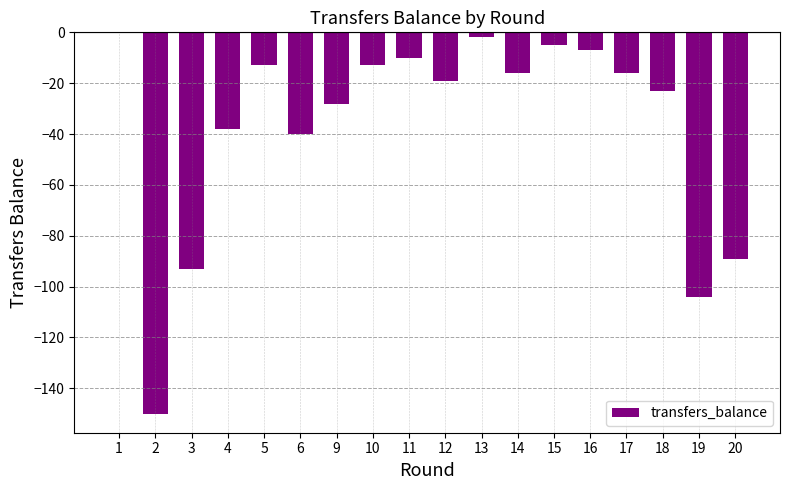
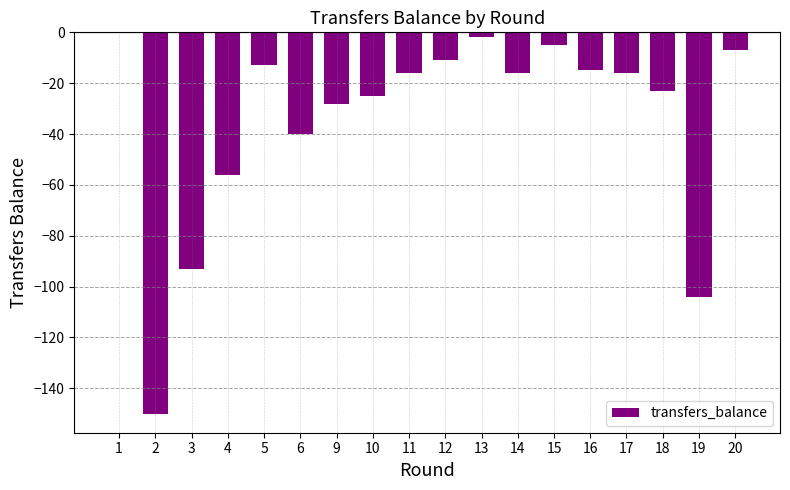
4: -38 -> -56
10: -13 -> -25
11: -10 -> -16
12: -19 -> -11
16: -7 -> -15
20: -89 -> -7
